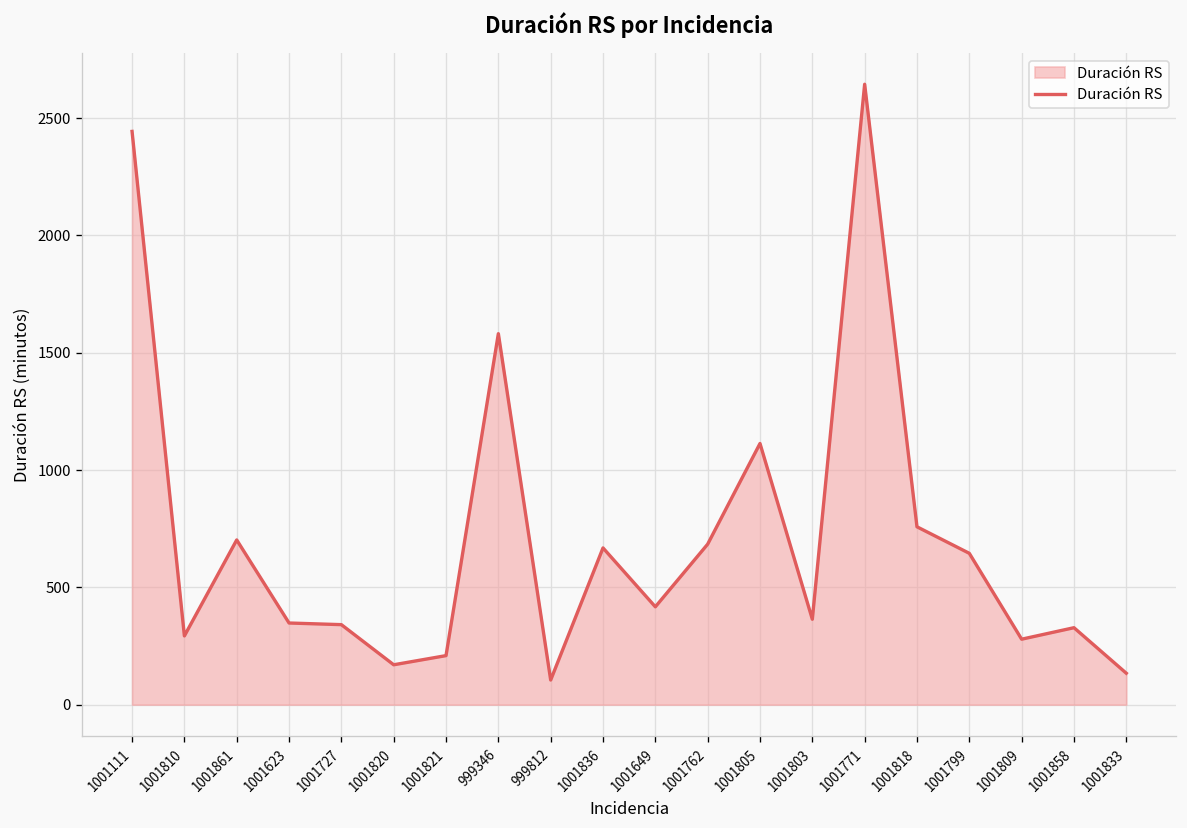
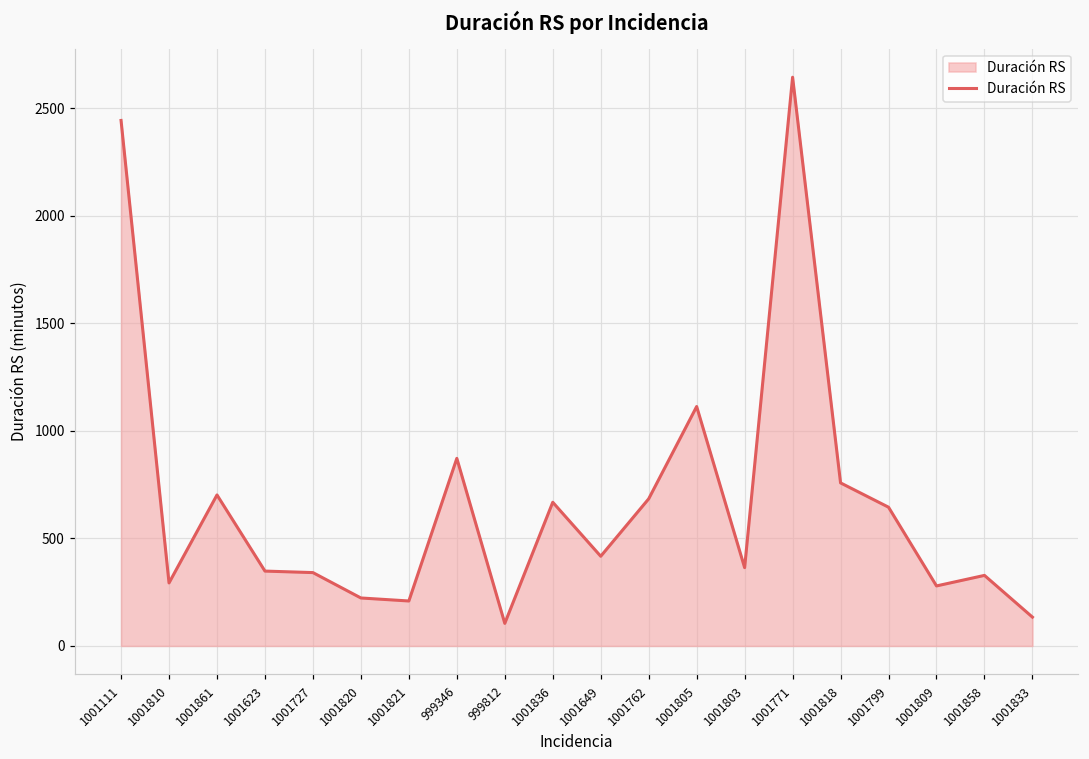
1001820: 170 -> 220
999346: 1580 -> 870
